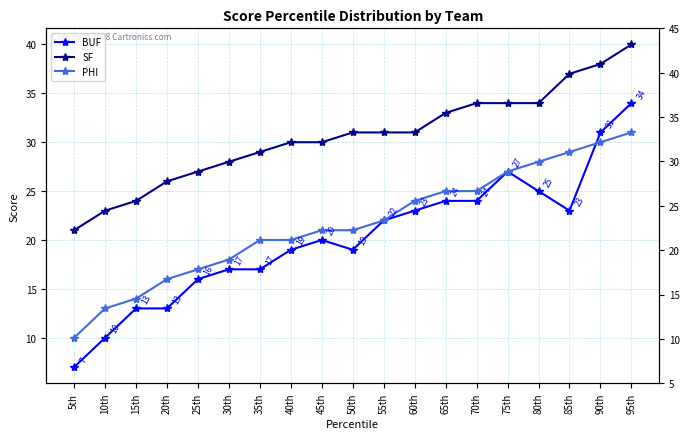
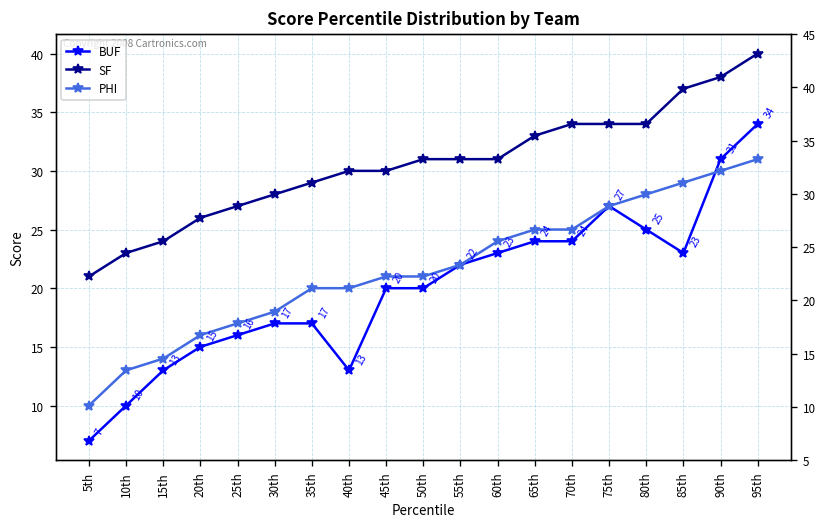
BUF, 20th: 13 -> 15
BUF, 40th: 19 -> 13
BUF, 50th: 19 -> 20
